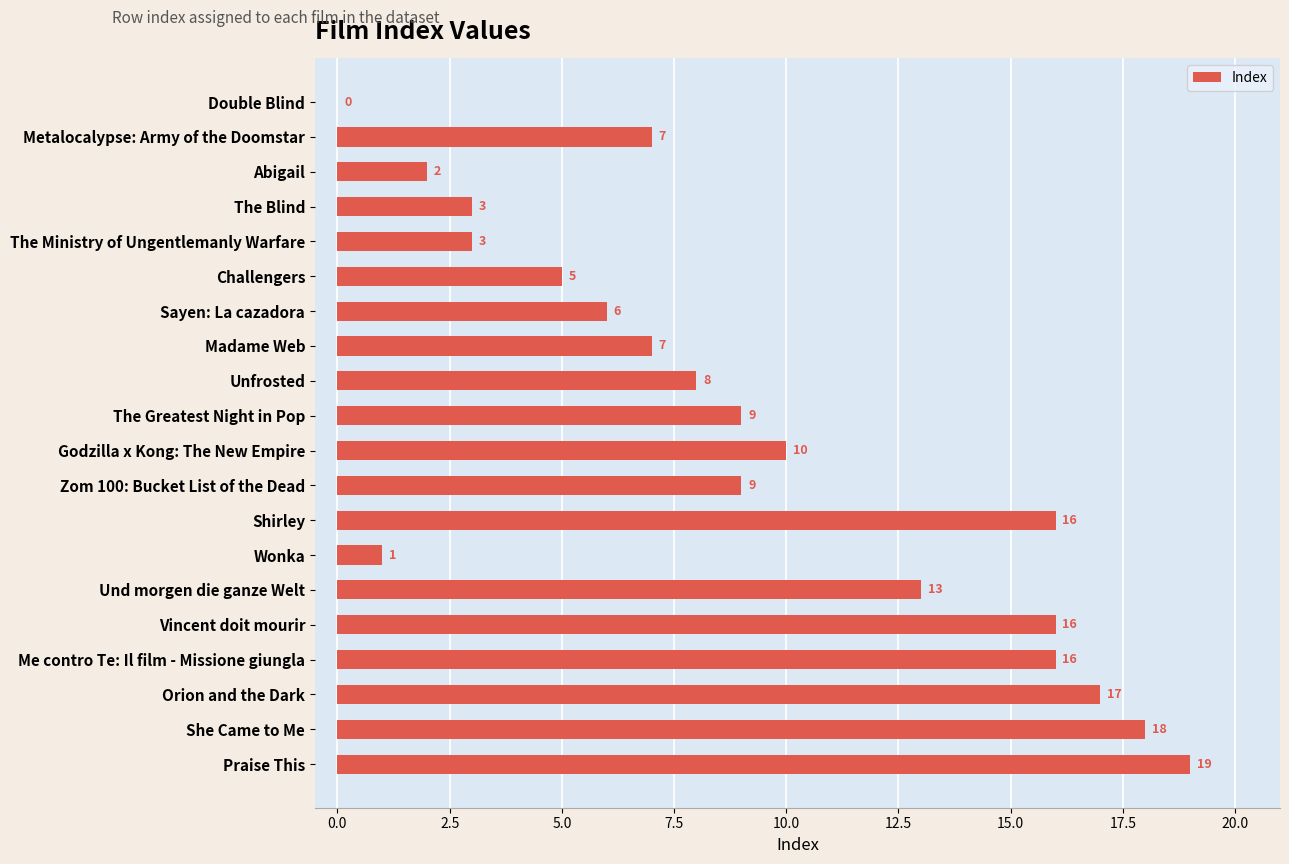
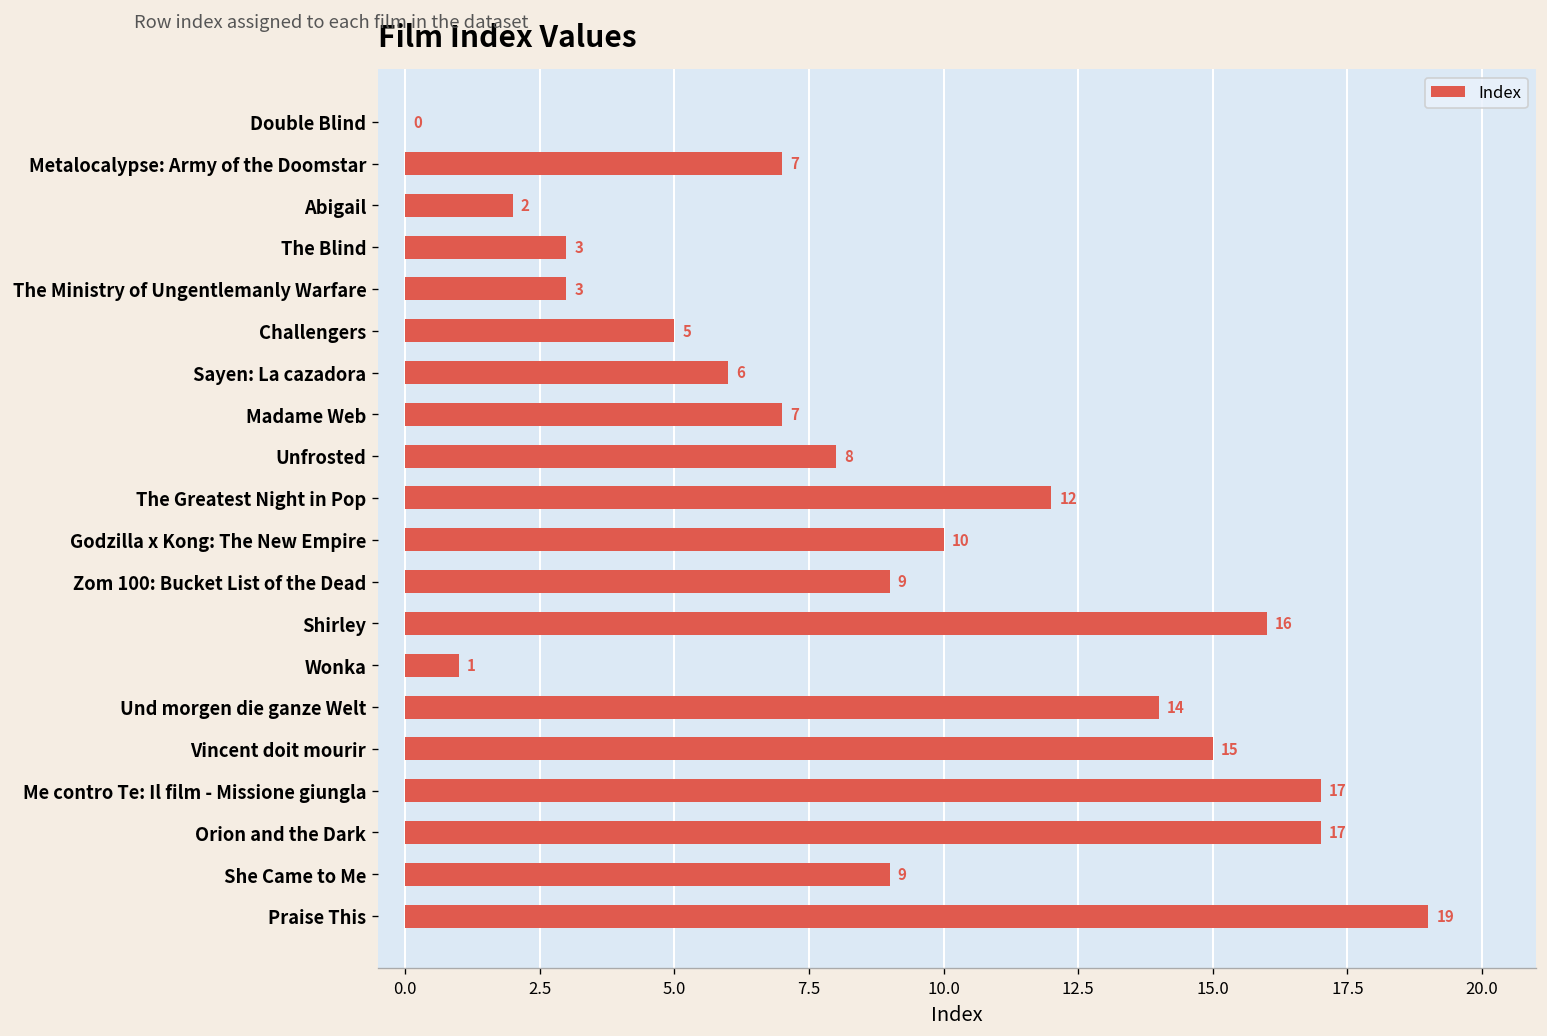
The Greatest Night in Pop: 9 -> 12
Und morgen die ganze Welt: 13 -> 14
Vincent doit mourir: 16 -> 15
Me contro Te: Il film - Missione giungla: 16 -> 17
She Came to Me: 18 -> 9
